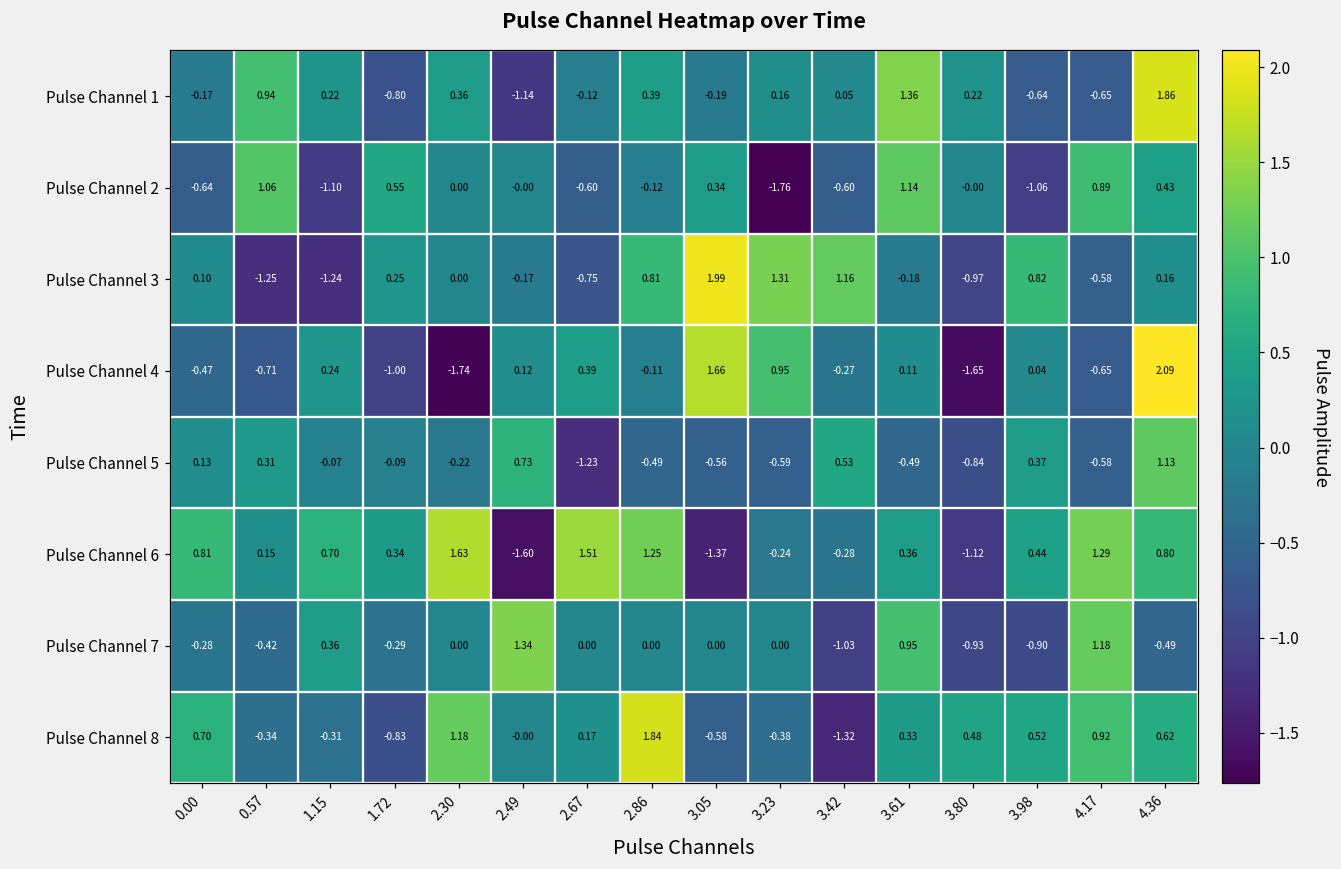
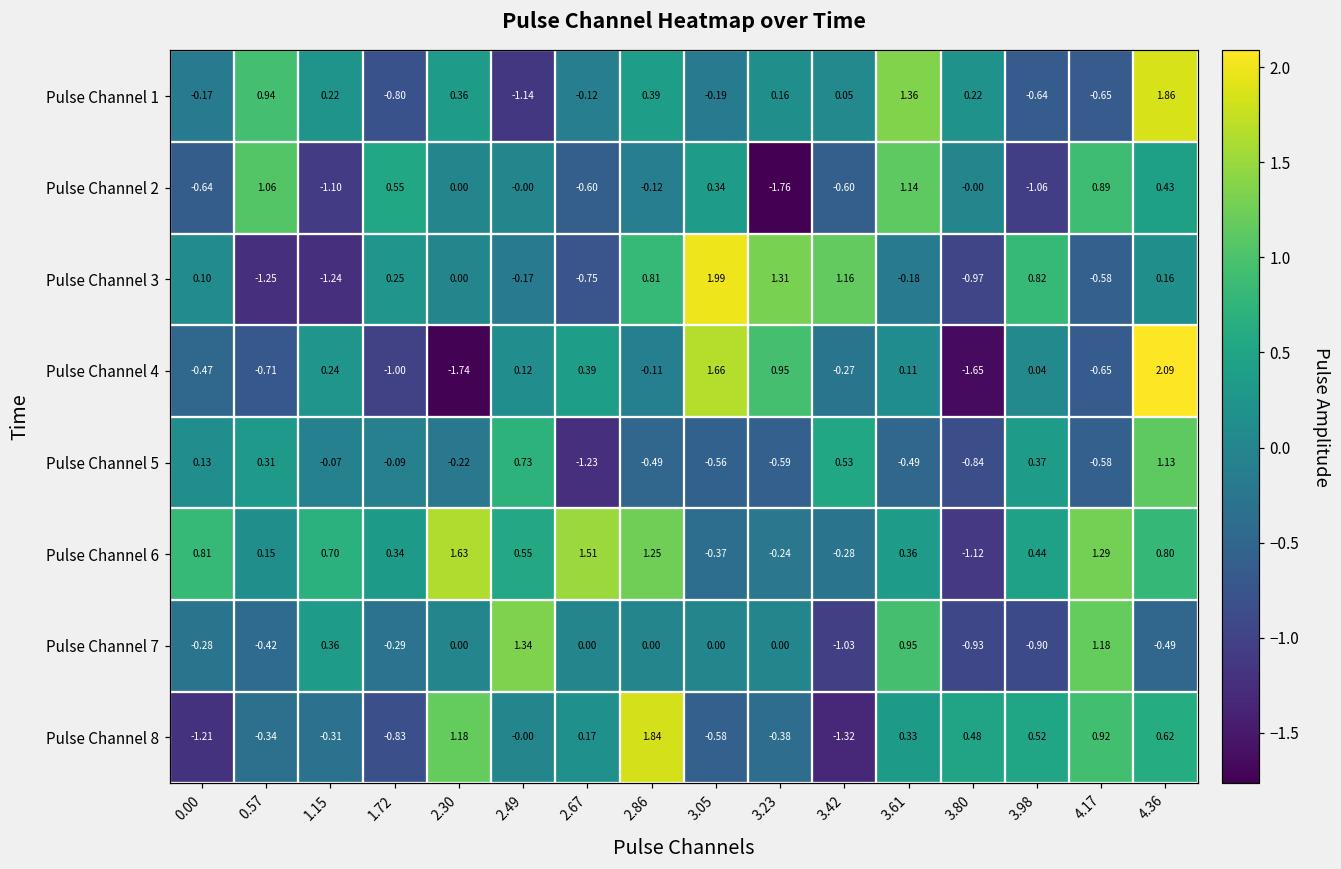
Pulse Channel 6, 2.49: -1.60 -> 0.55
Pulse Channel 6, 3.05: -1.37 -> -0.37
Pulse Channel 8, 0.00: 0.70 -> -1.21
